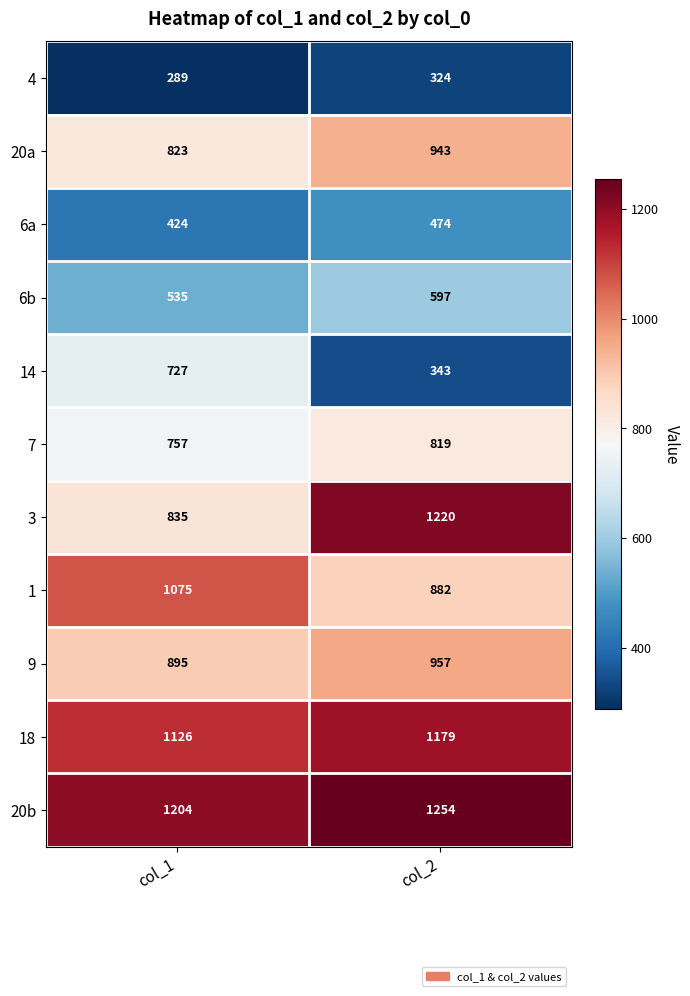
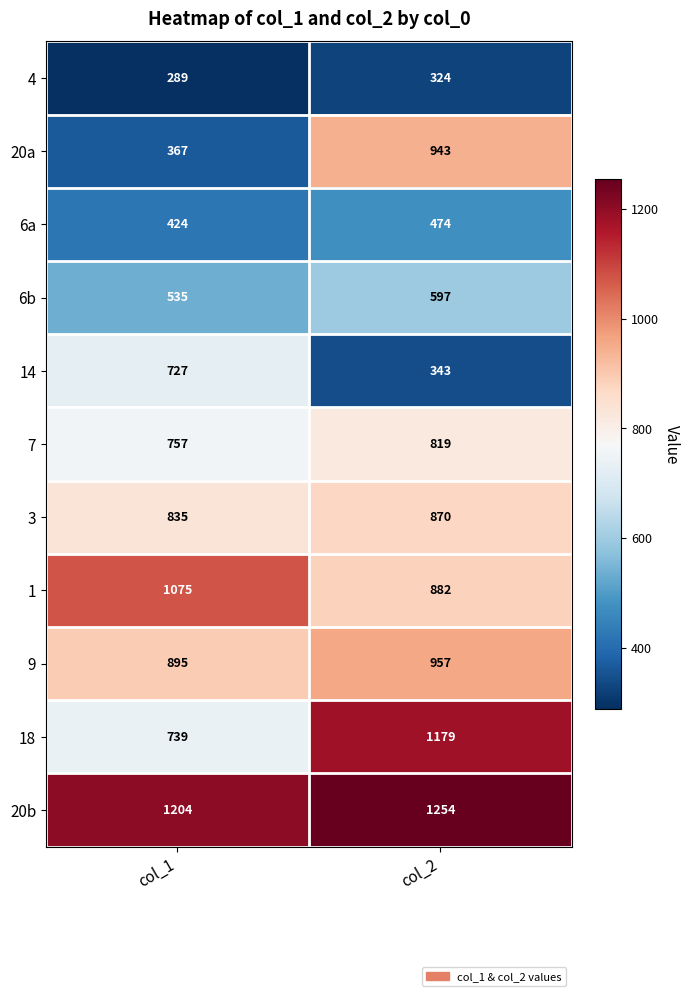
20a, col_1: 823 -> 367
3, col_2: 1220 -> 870
18, col_1: 1126 -> 739
